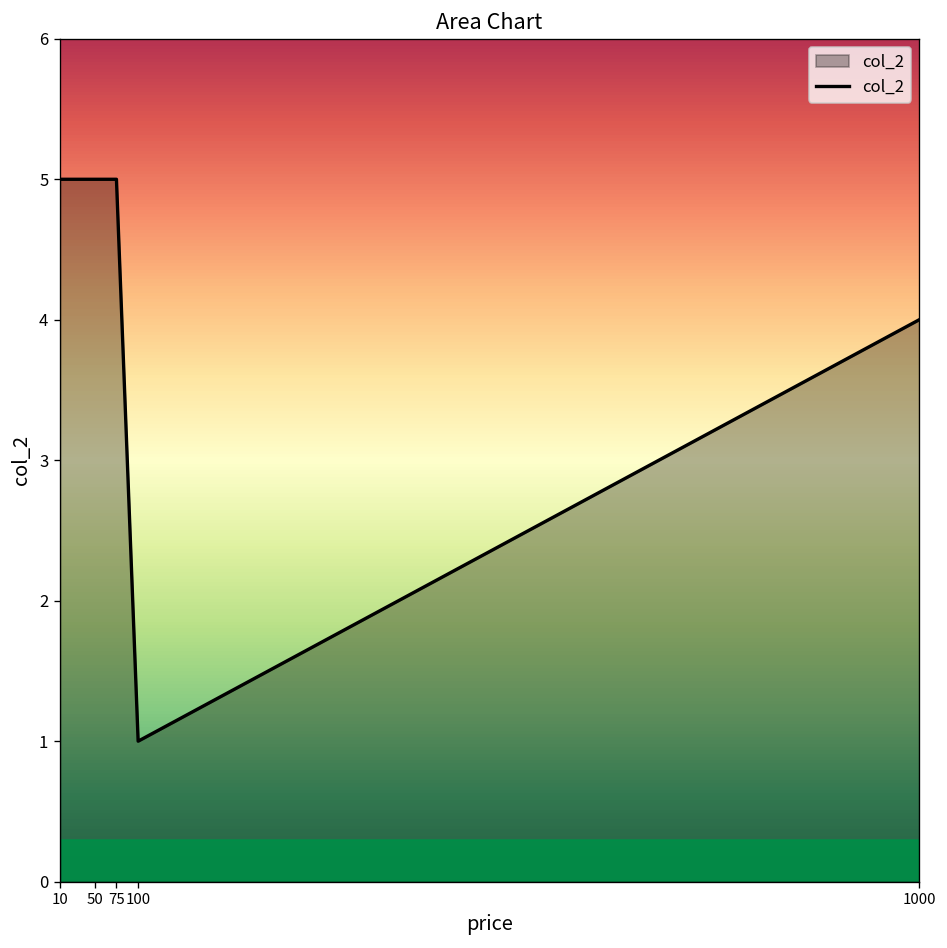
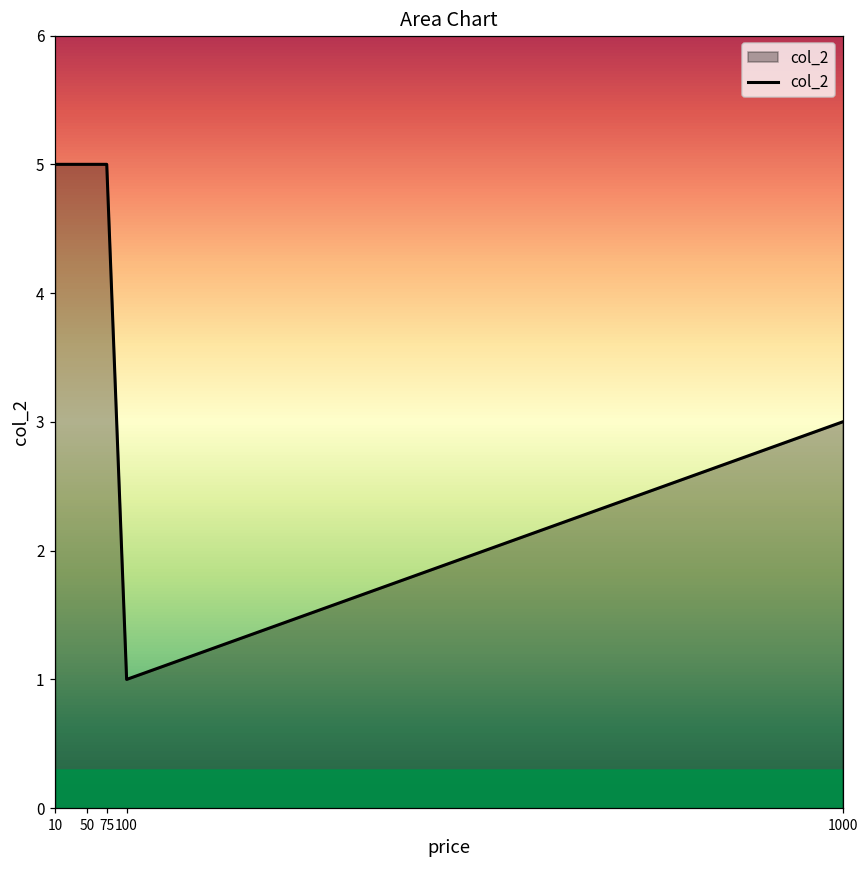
1000: 4 -> 3
